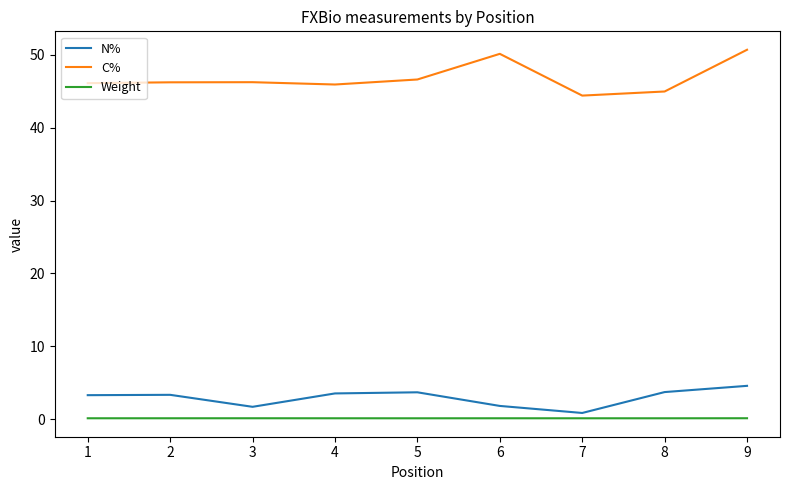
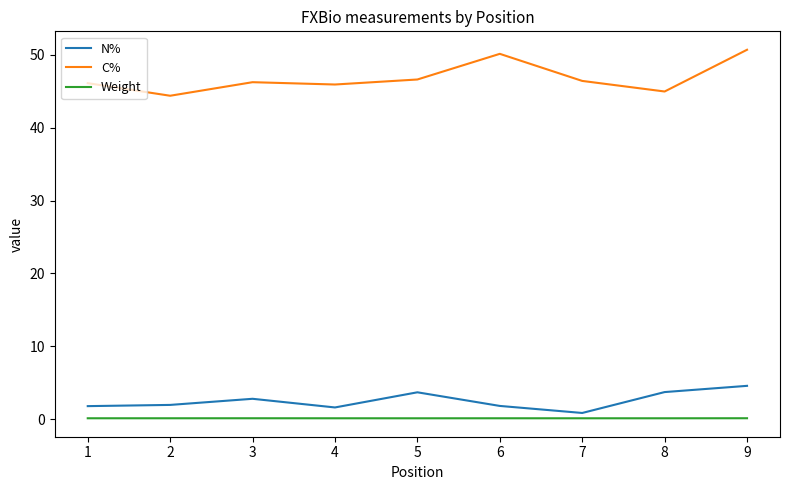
N%, 1: 3 -> 2
N%, 2: 3 -> 2
C%, 2: 46 -> 44
N%, 3: 2 -> 3
N%, 4: 4 -> 2
C%, 7: 44 -> 46
